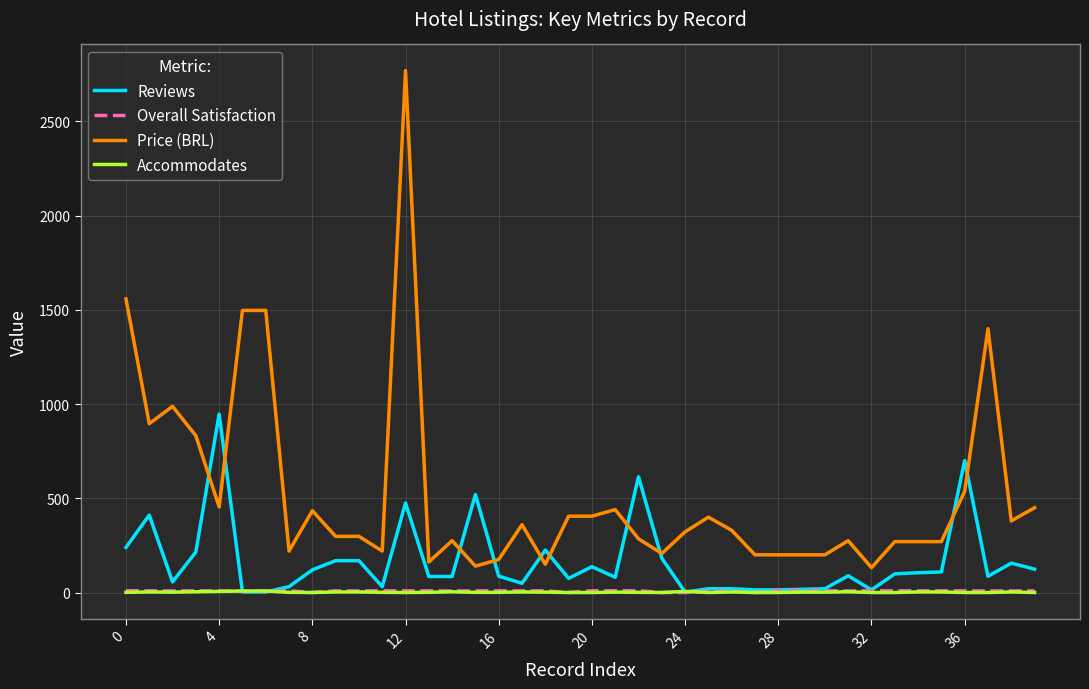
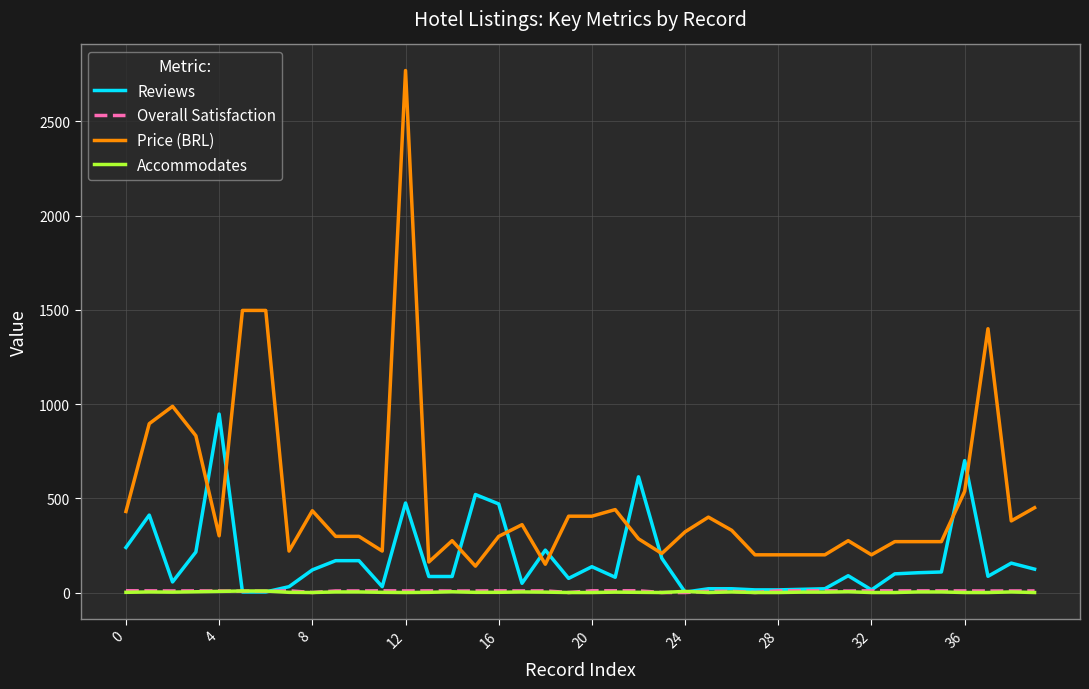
Price (BRL), 0: 1560 -> 430
Price (BRL), 4: 450 -> 300
Reviews, 16: 90 -> 470
Price (BRL), 16: 180 -> 300
Price (BRL), 32: 130 -> 200
